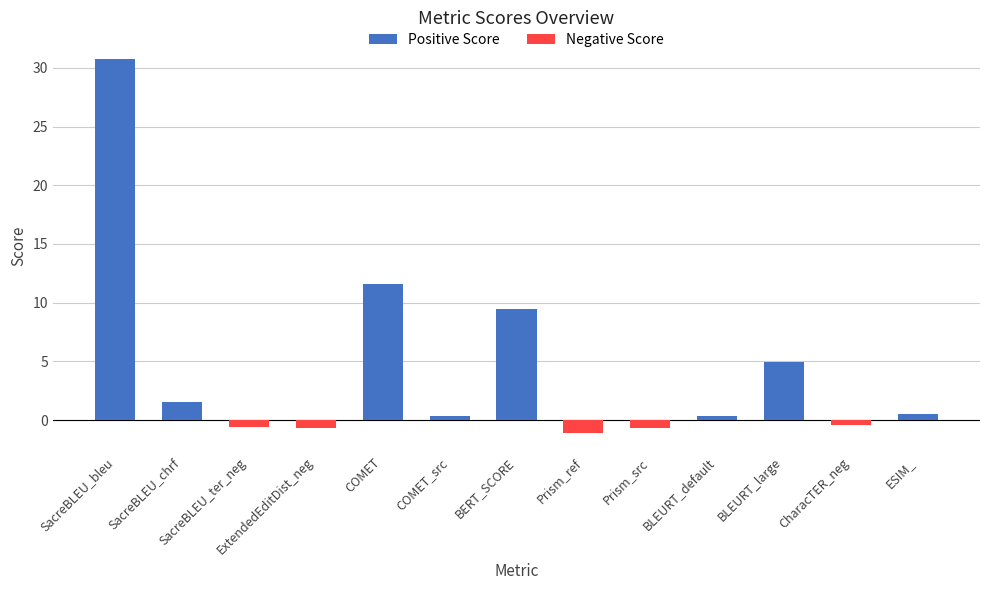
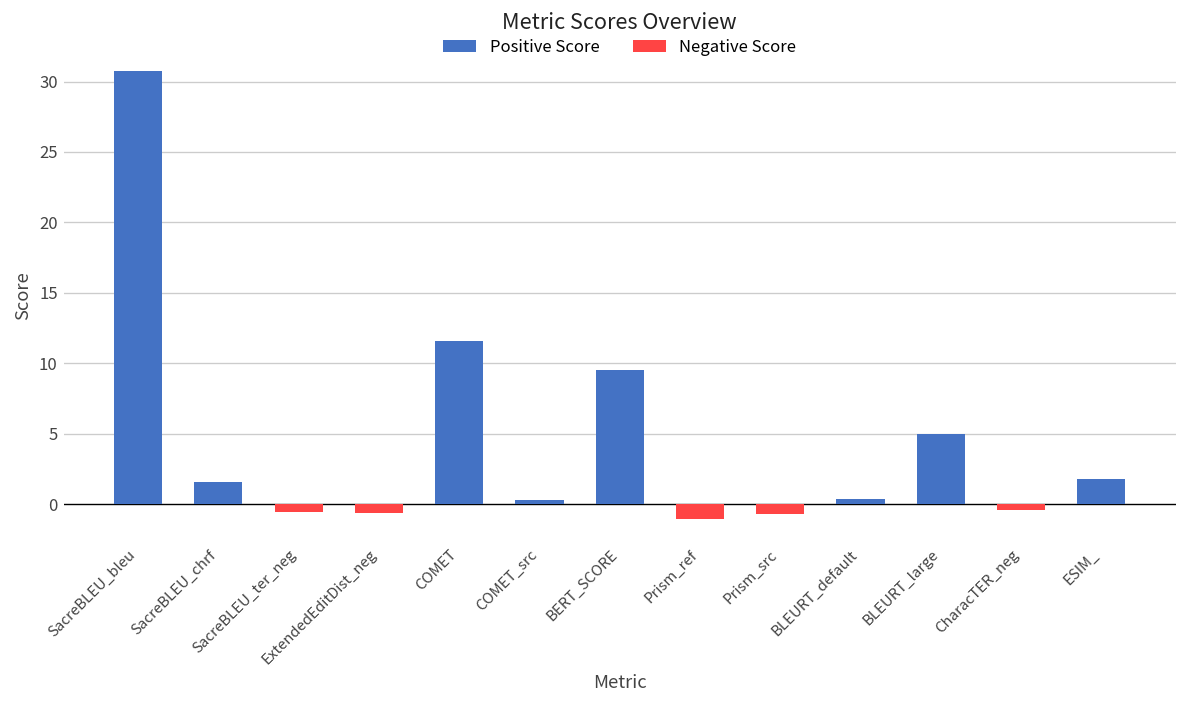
Positive Score, ESIM_: 0.5 -> 1.8
